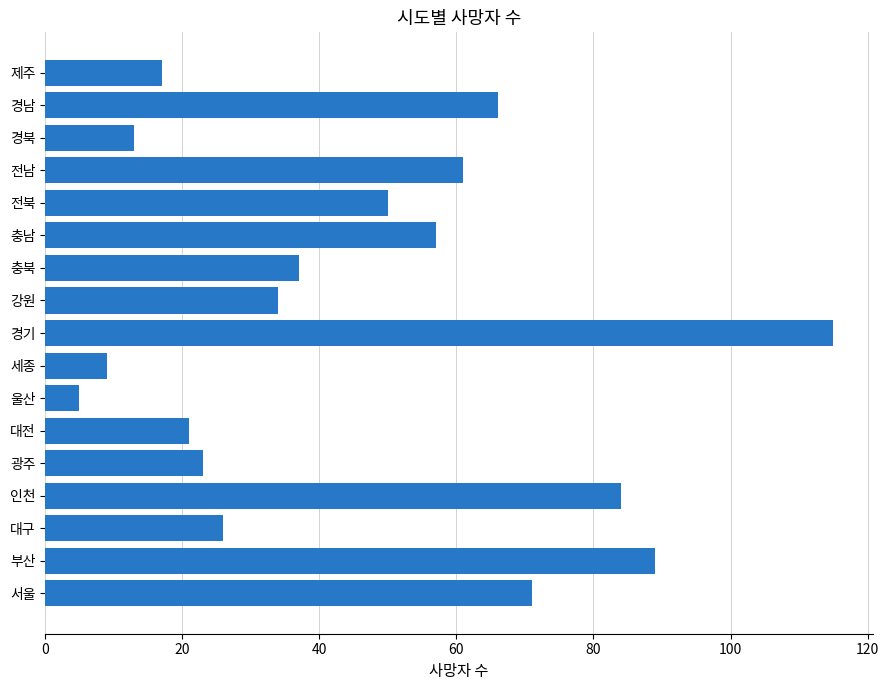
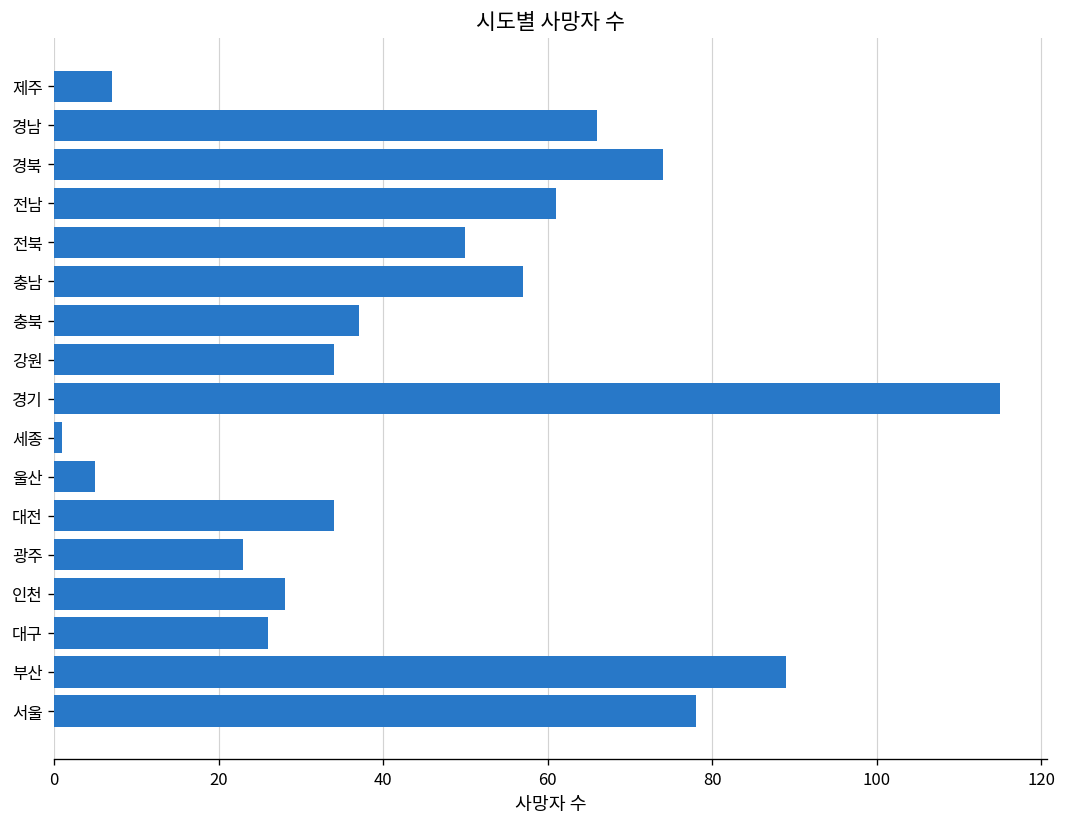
제주: 17 -> 7
경북: 13 -> 74
세종: 9 -> 1
대전: 21 -> 34
인천: 84 -> 28
서울: 71 -> 78
